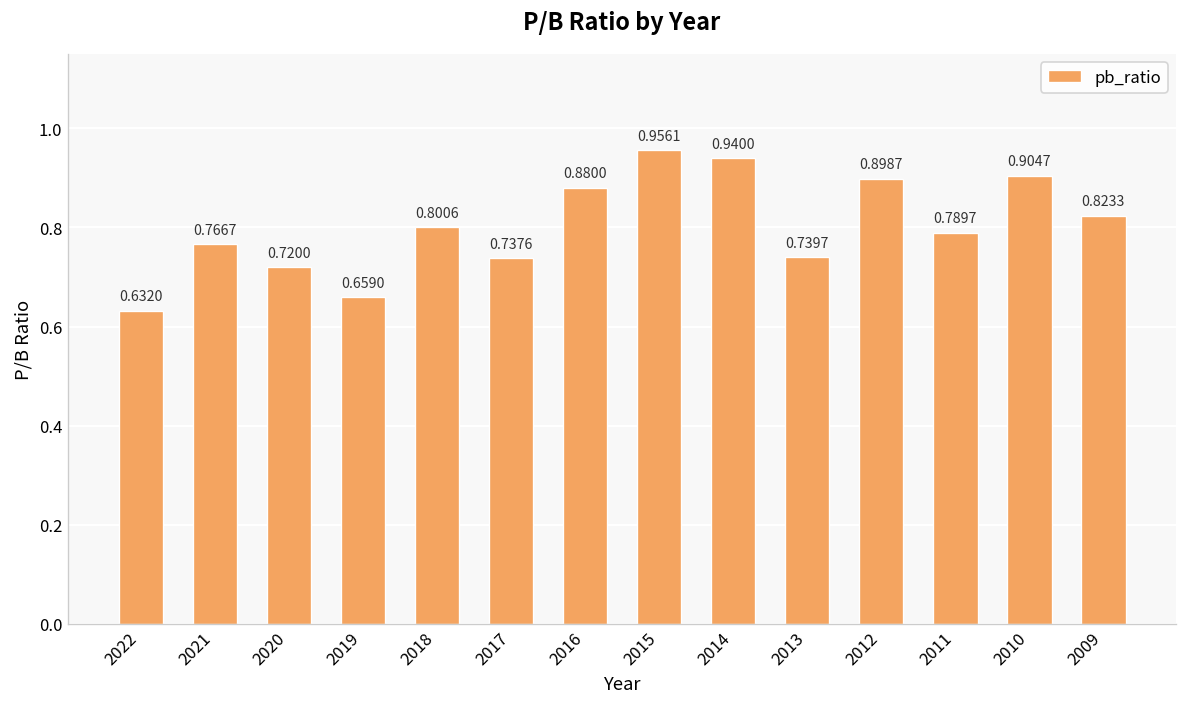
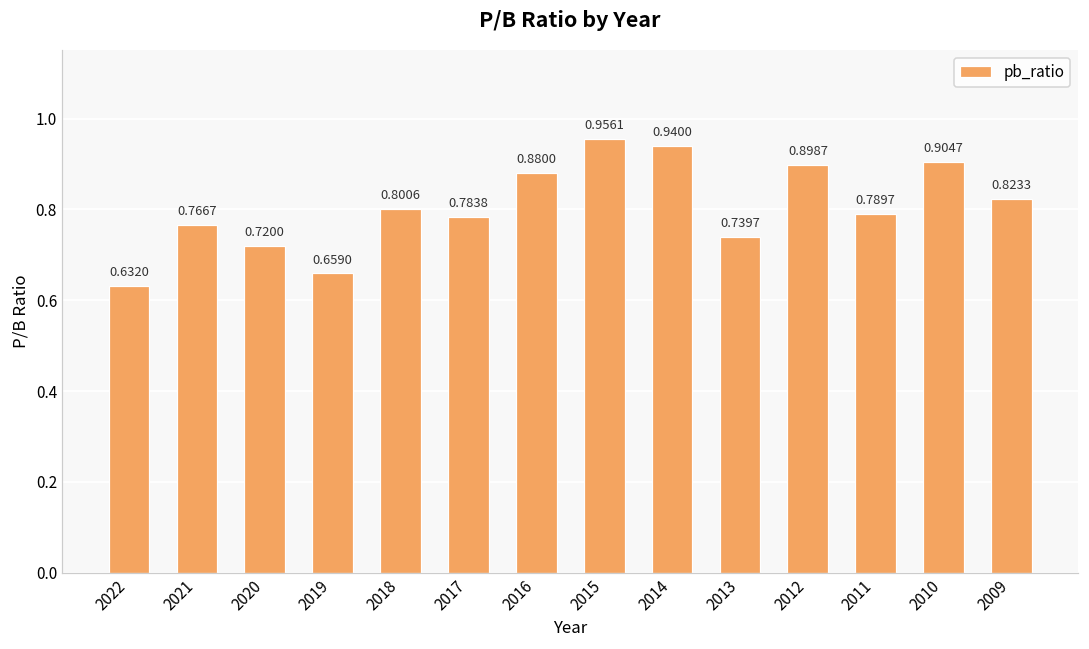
2017: 0.7376 -> 0.7838
